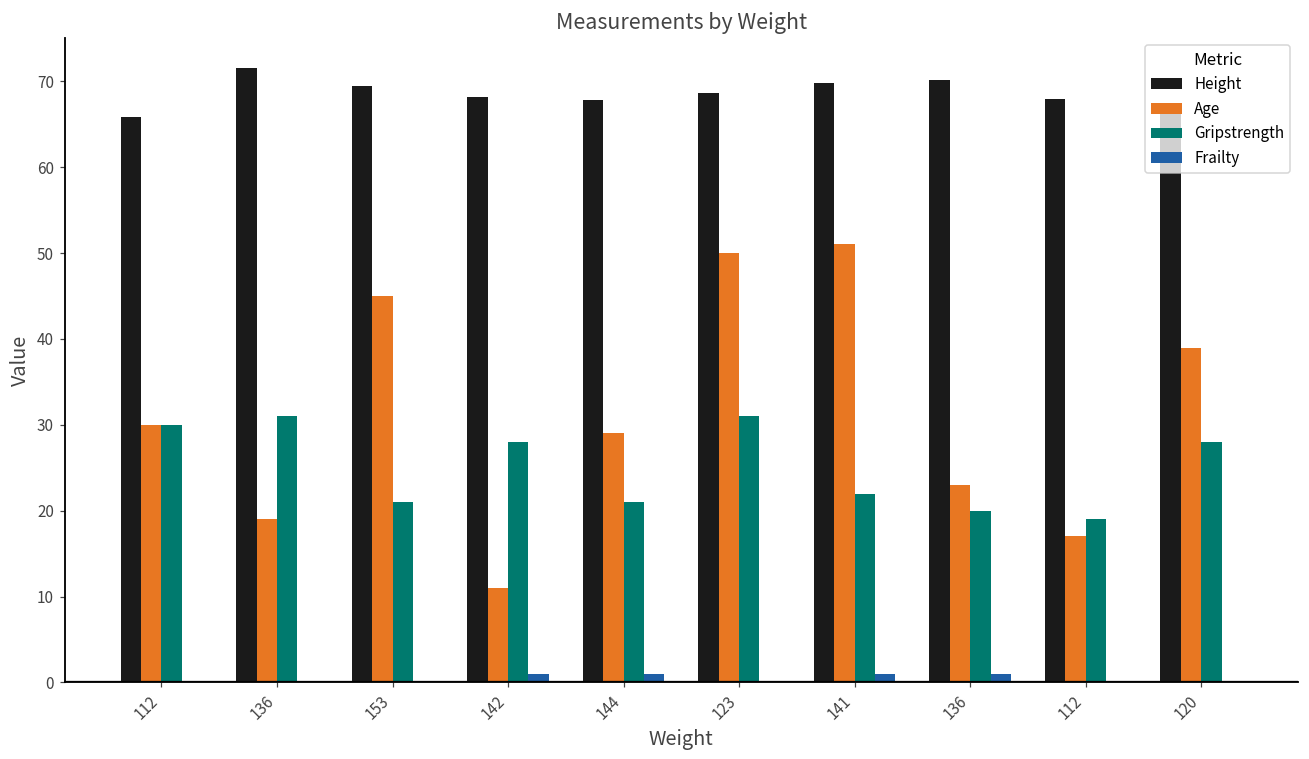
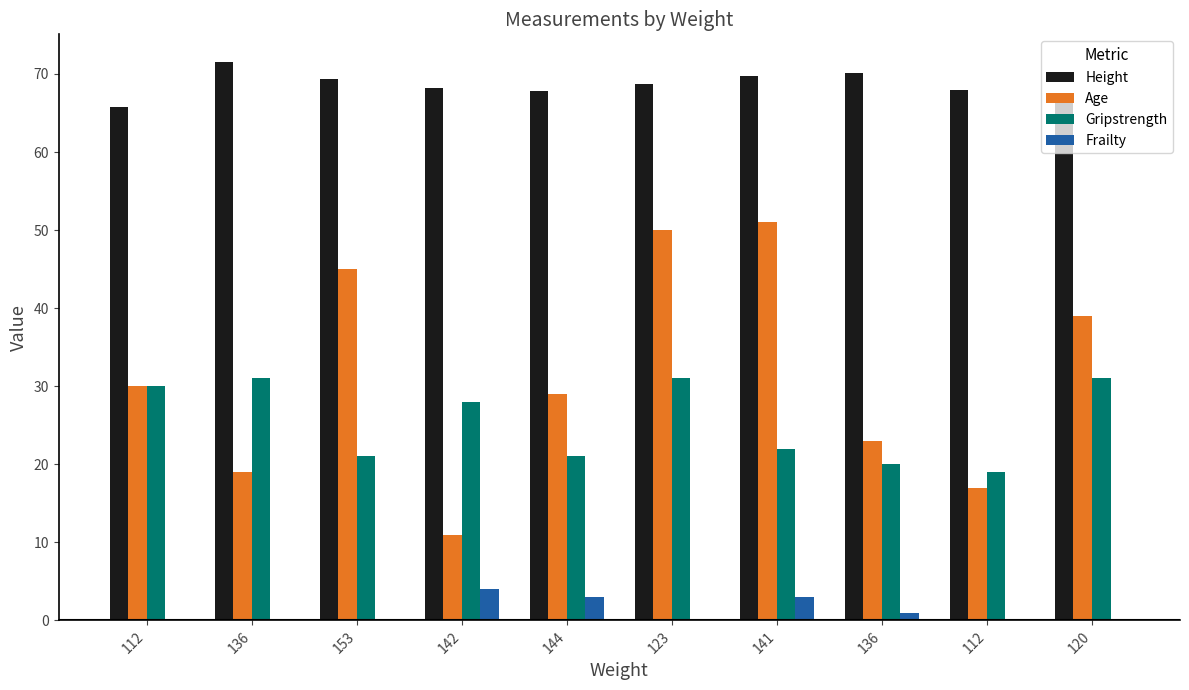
Frailty, 142: 1 -> 4
Frailty, 144: 1 -> 3
Frailty, 141: 1 -> 3
Gripstrength, 120: 28 -> 31
